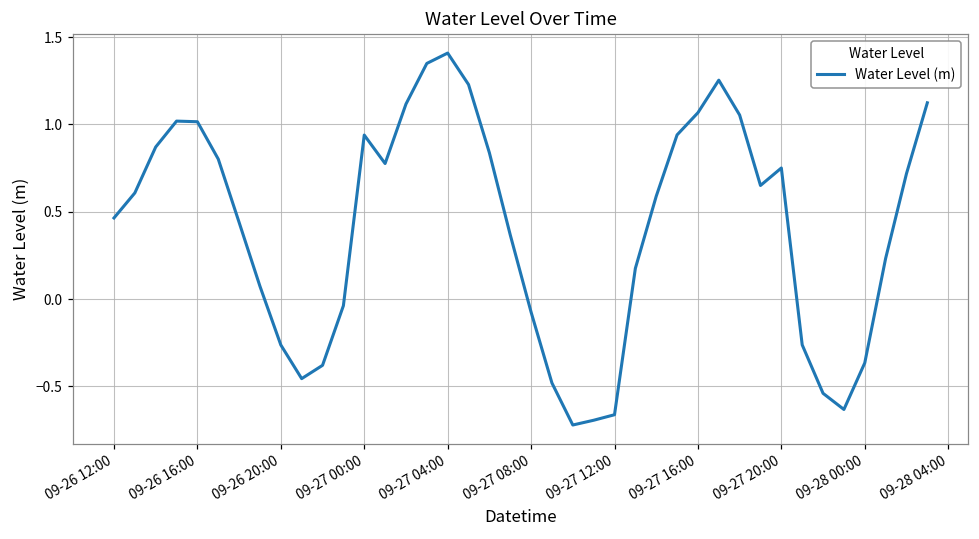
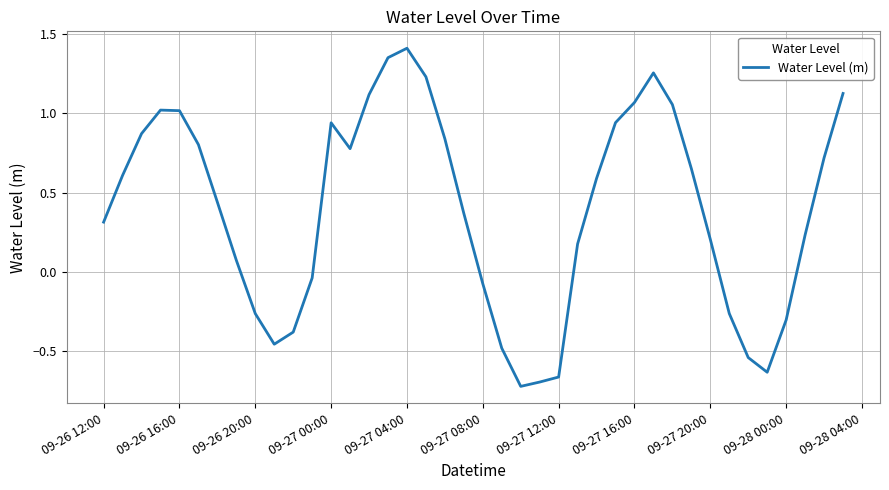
09-26 12:00: 0.46 -> 0.31
09-27 20:00: 0.75 -> 0.21
09-28 00:00: -0.37 -> -0.30
